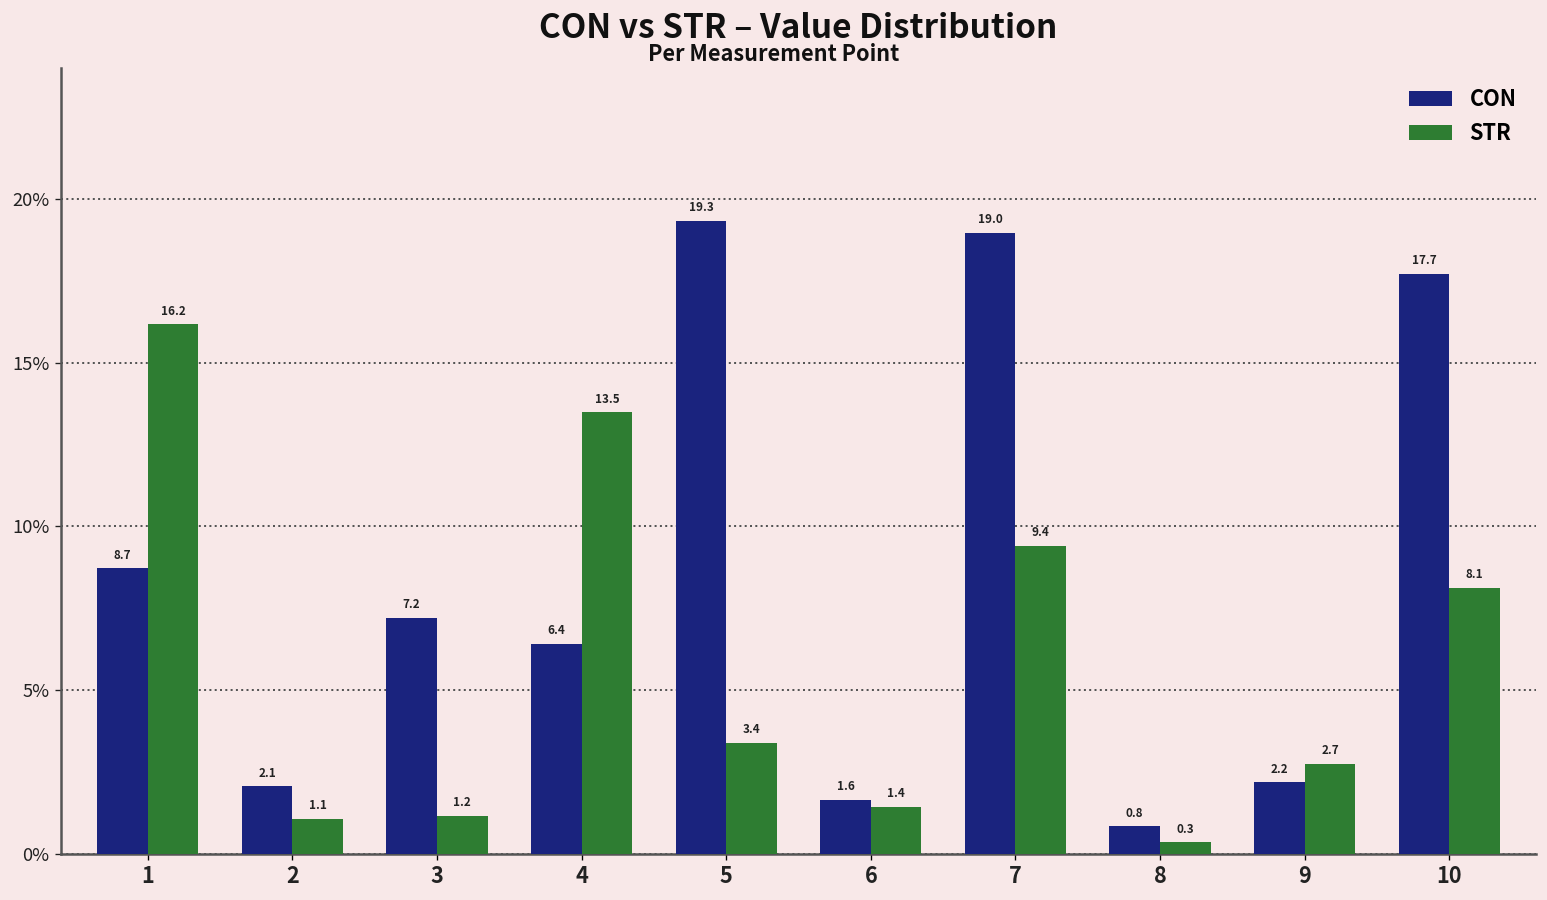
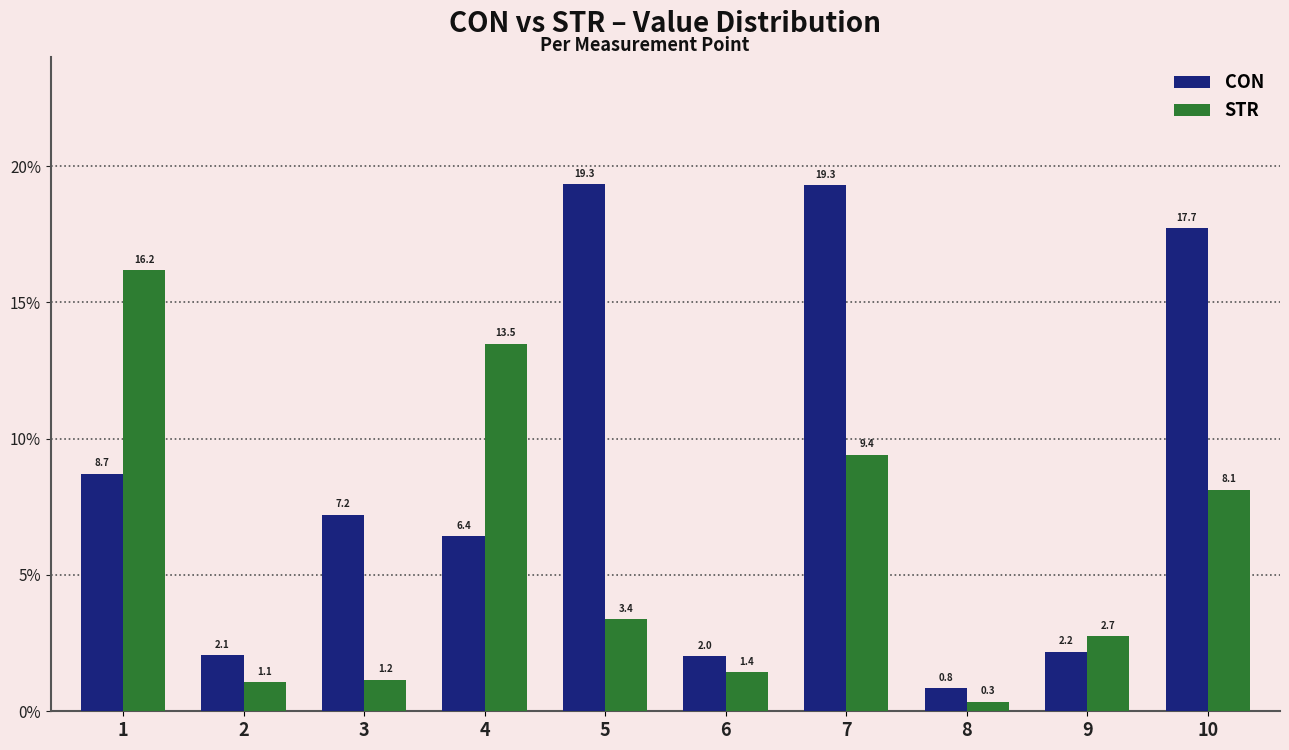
CON, 6: 1.6 -> 2.0
CON, 7: 19.0 -> 19.3
